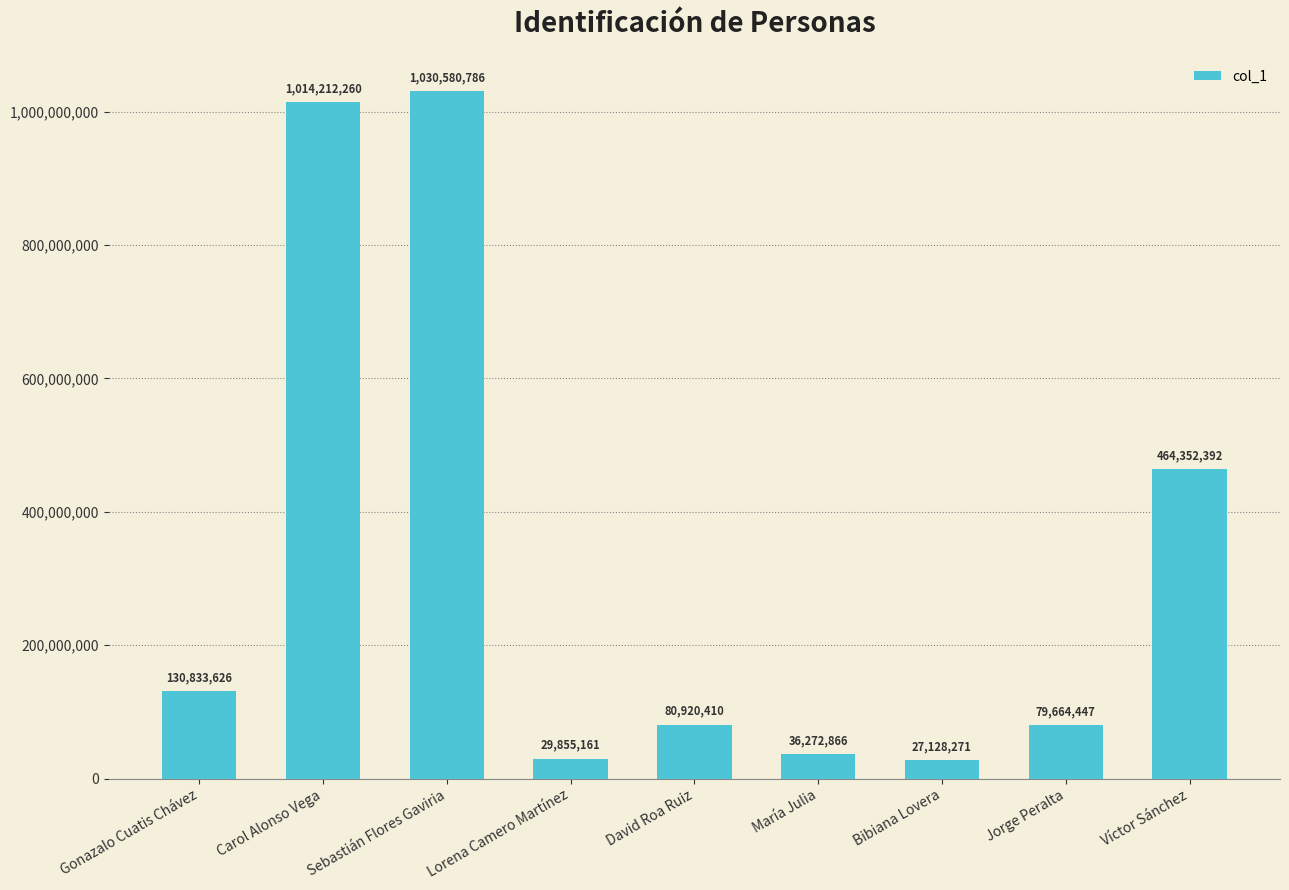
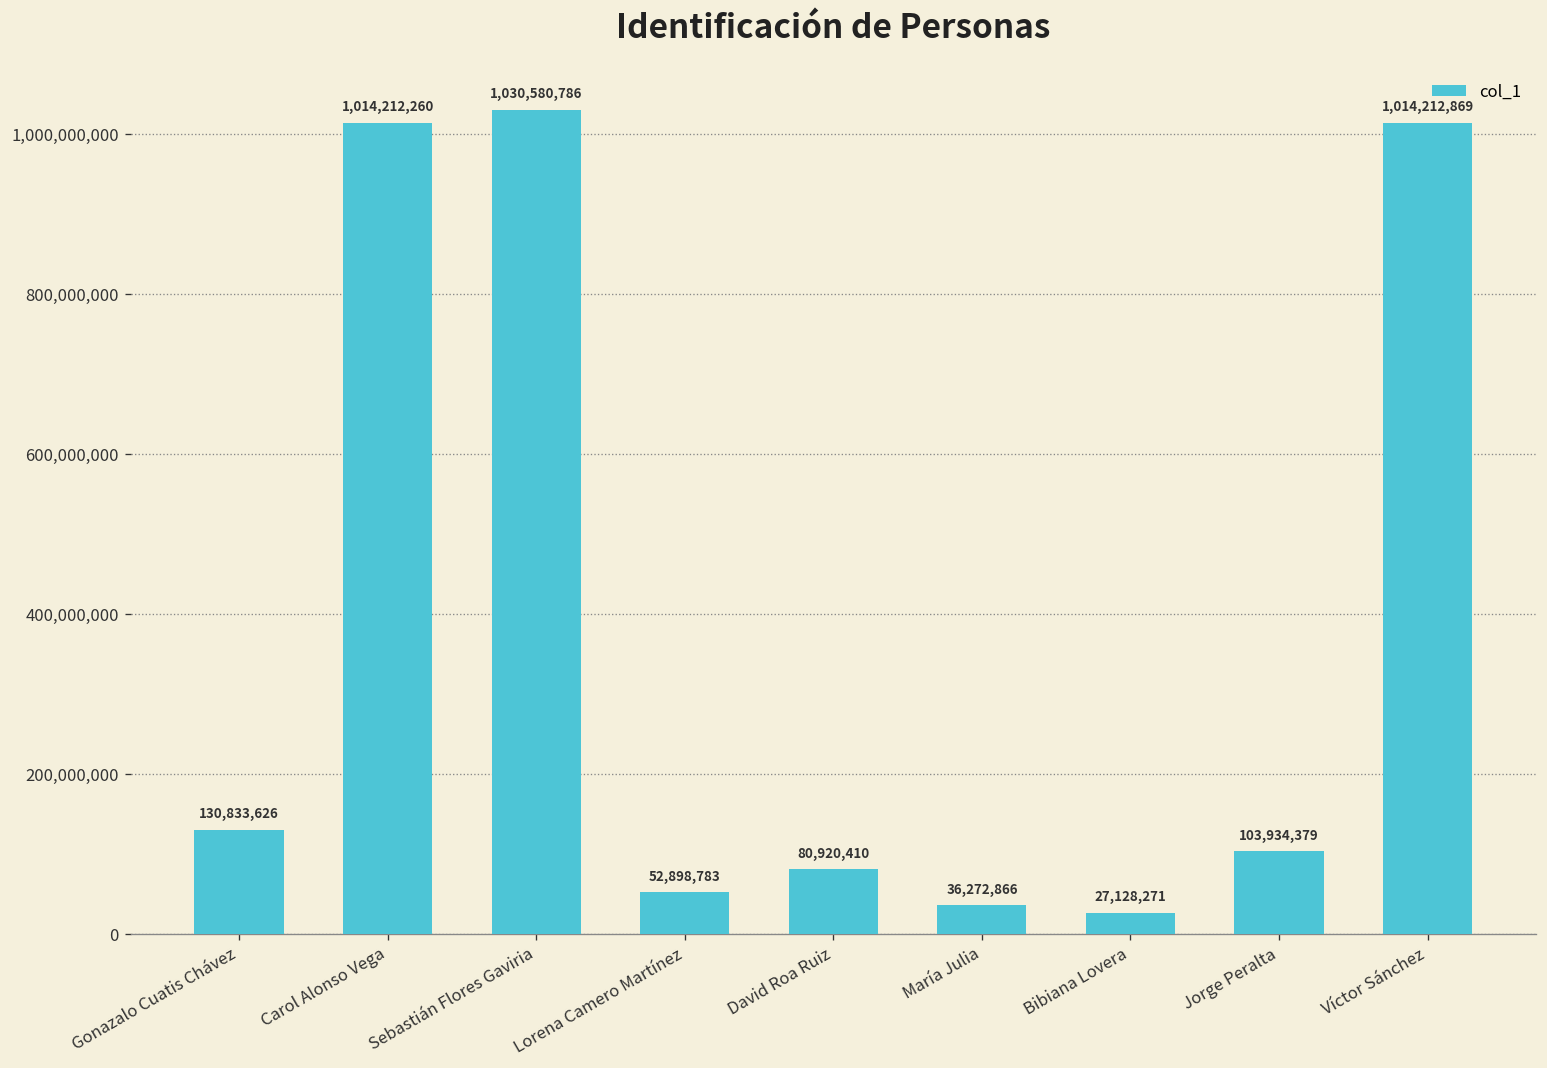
Lorena Camero Martínez: 29,855,161 -> 52,898,783
Jorge Peralta: 79,664,447 -> 103,934,379
Víctor Sánchez: 464,352,392 -> 1,014,212,869
